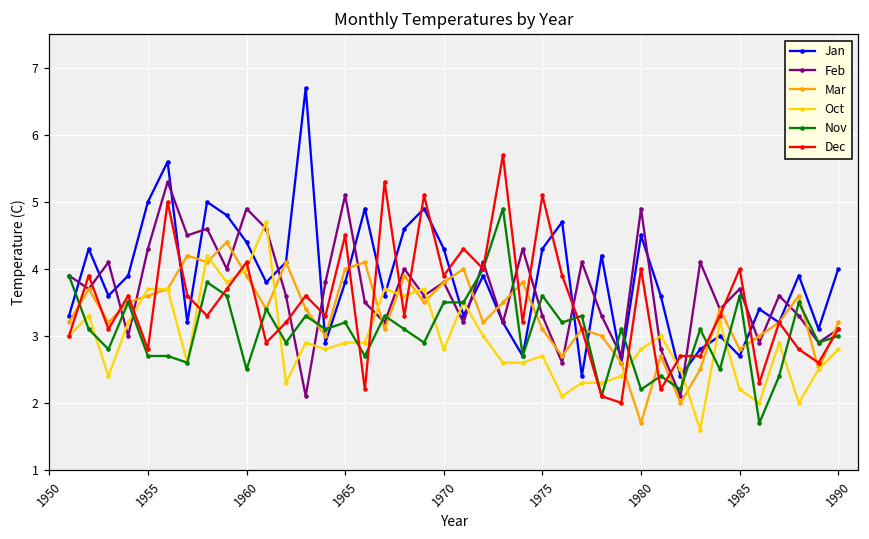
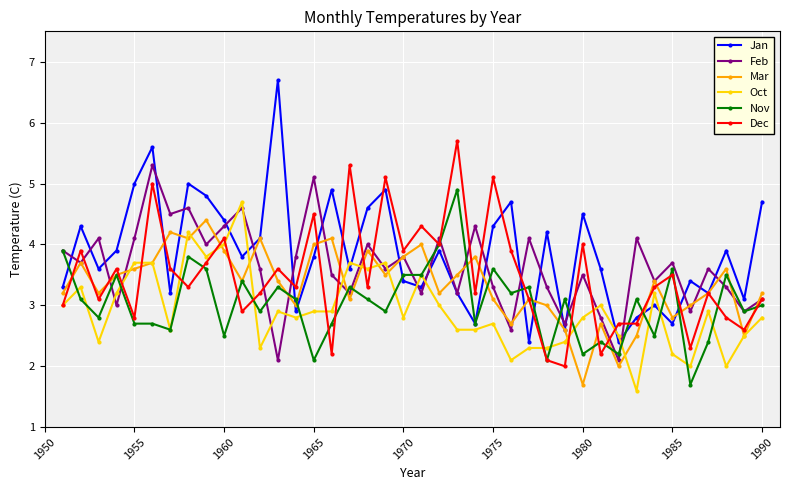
Feb, 1955: 4.3 -> 4.1
Feb, 1960: 4.9 -> 4.3
Nov, 1965: 3.2 -> 2.1
Jan, 1970: 4.3 -> 3.4
Feb, 1980: 4.9 -> 3.5
Dec, 1985: 4.0 -> 3.5
Jan, 1990: 4.0 -> 4.7
